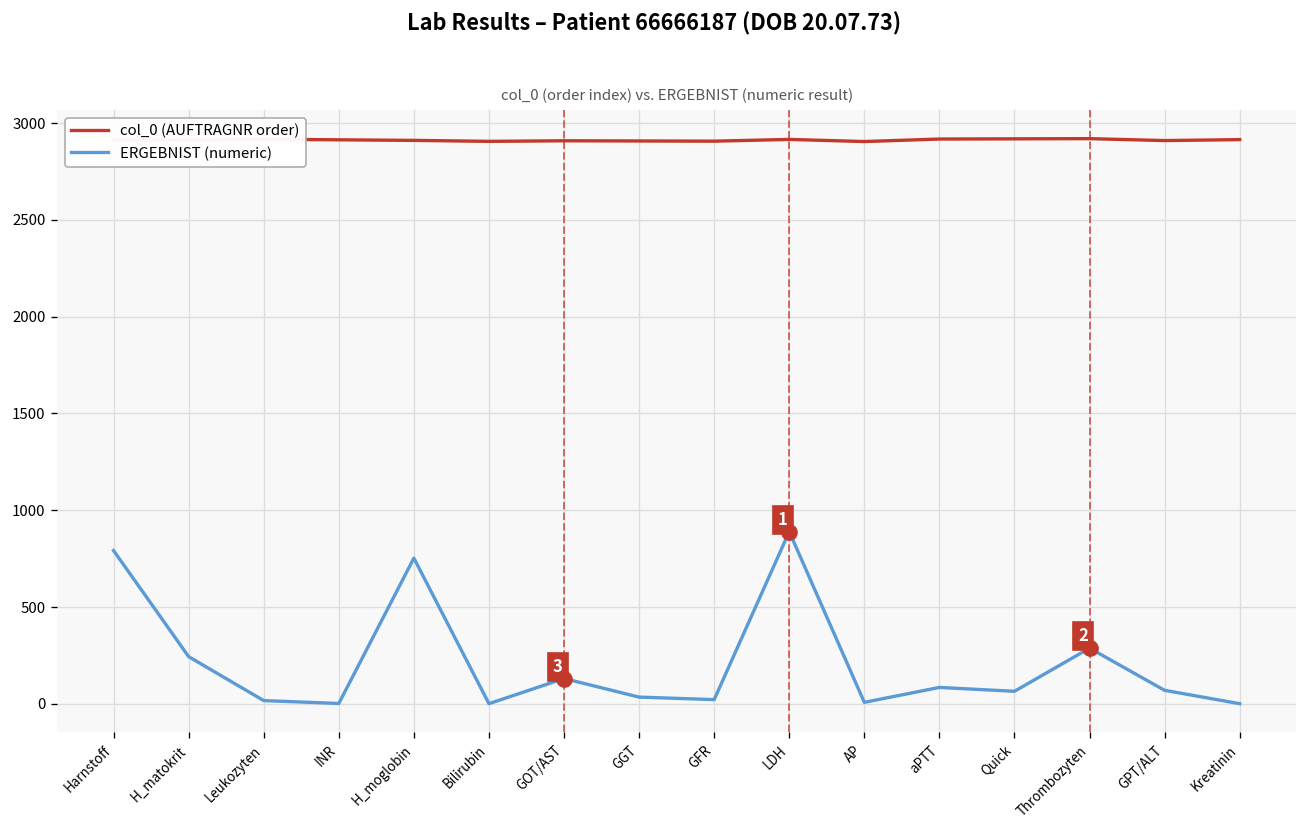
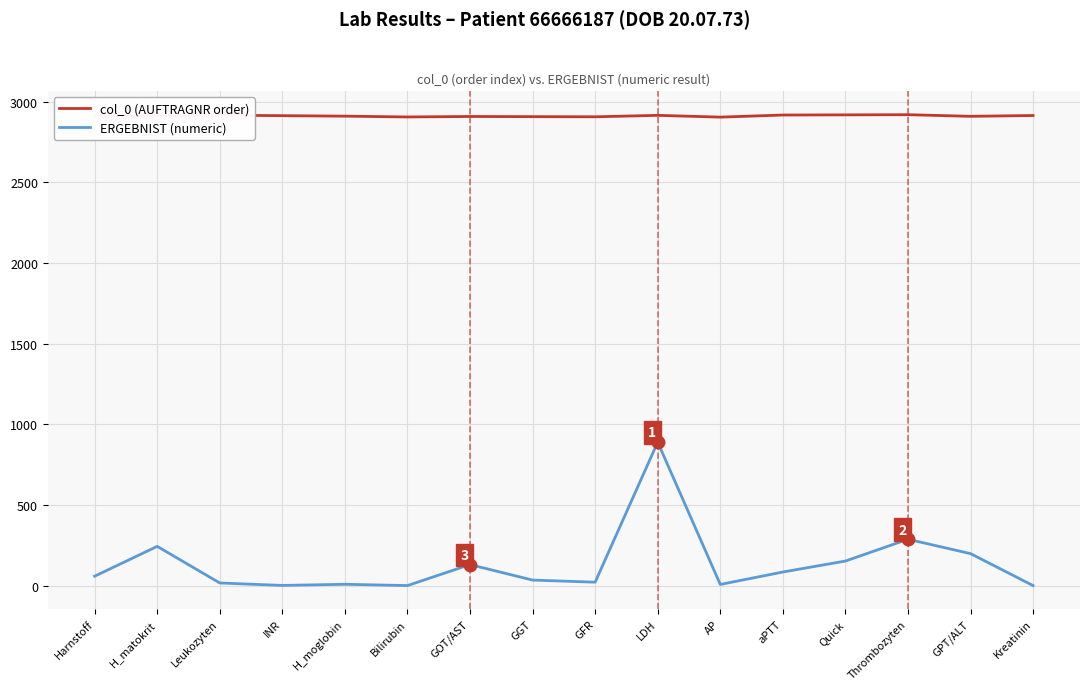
ERGEBNIST (numeric), Harnstoff: 790 -> 60
ERGEBNIST (numeric), H_moglobin: 750 -> 10
ERGEBNIST (numeric), Quick: 60 -> 150
ERGEBNIST (numeric), GPT/ALT: 70 -> 200
